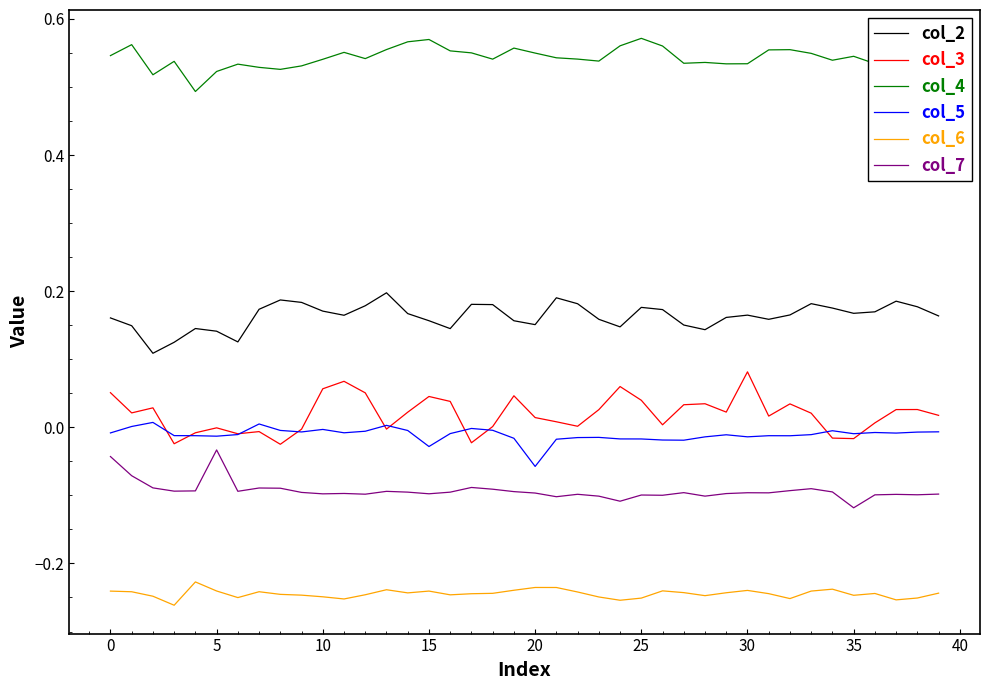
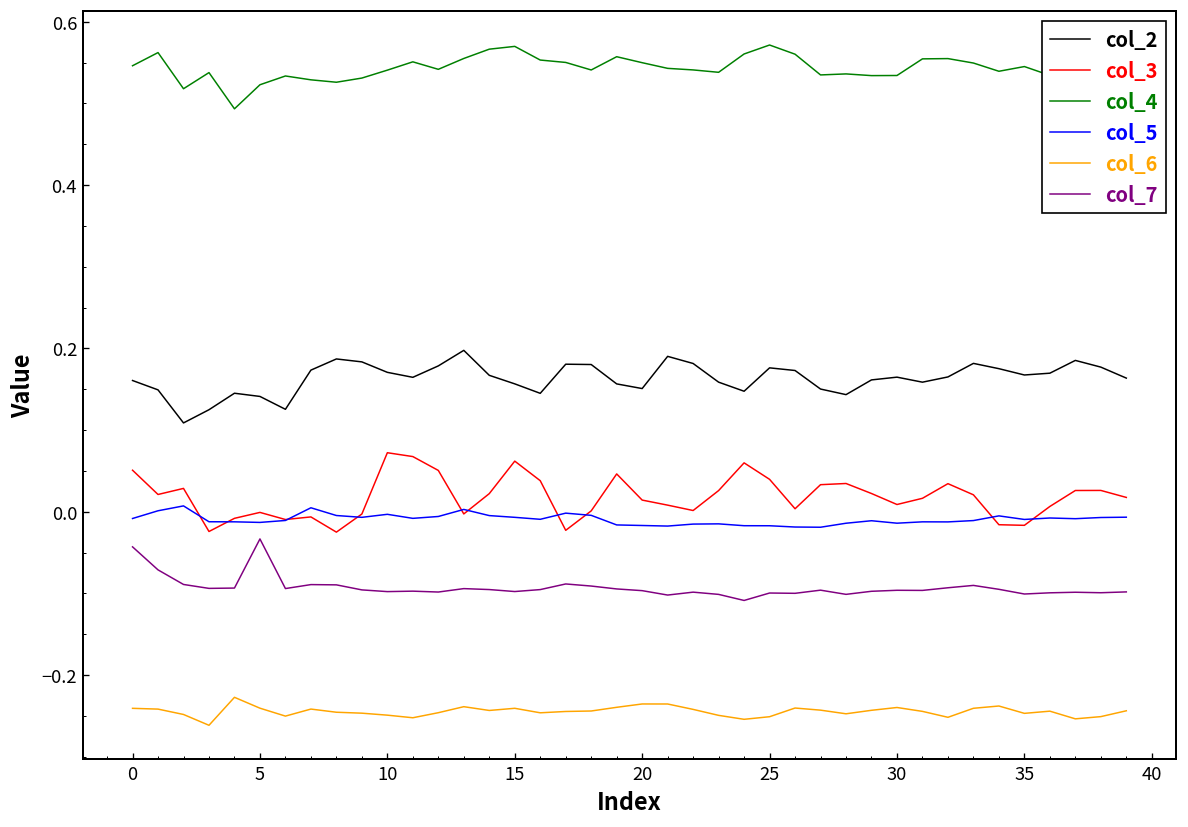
col_3, 10: 0.06 -> 0.07
col_3, 15: 0.05 -> 0.06
col_5, 15: -0.03 -> -0.01
col_5, 20: -0.06 -> -0.02
col_3, 30: 0.08 -> 0.01
col_7, 35: -0.12 -> -0.10
